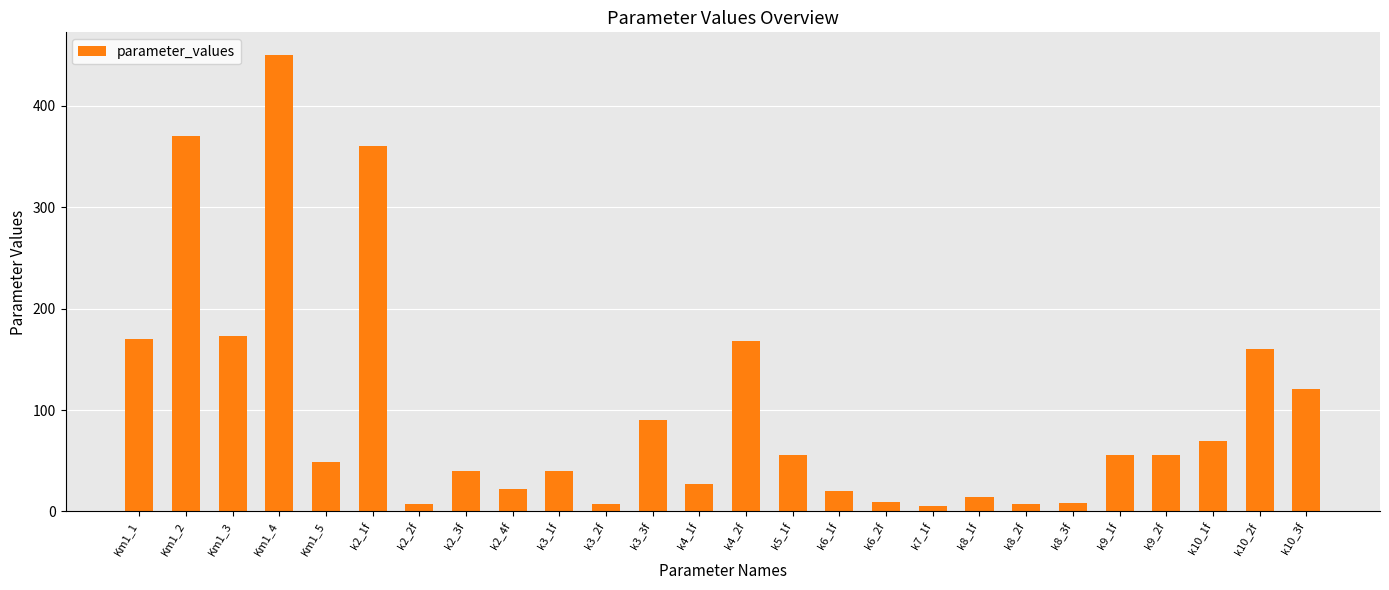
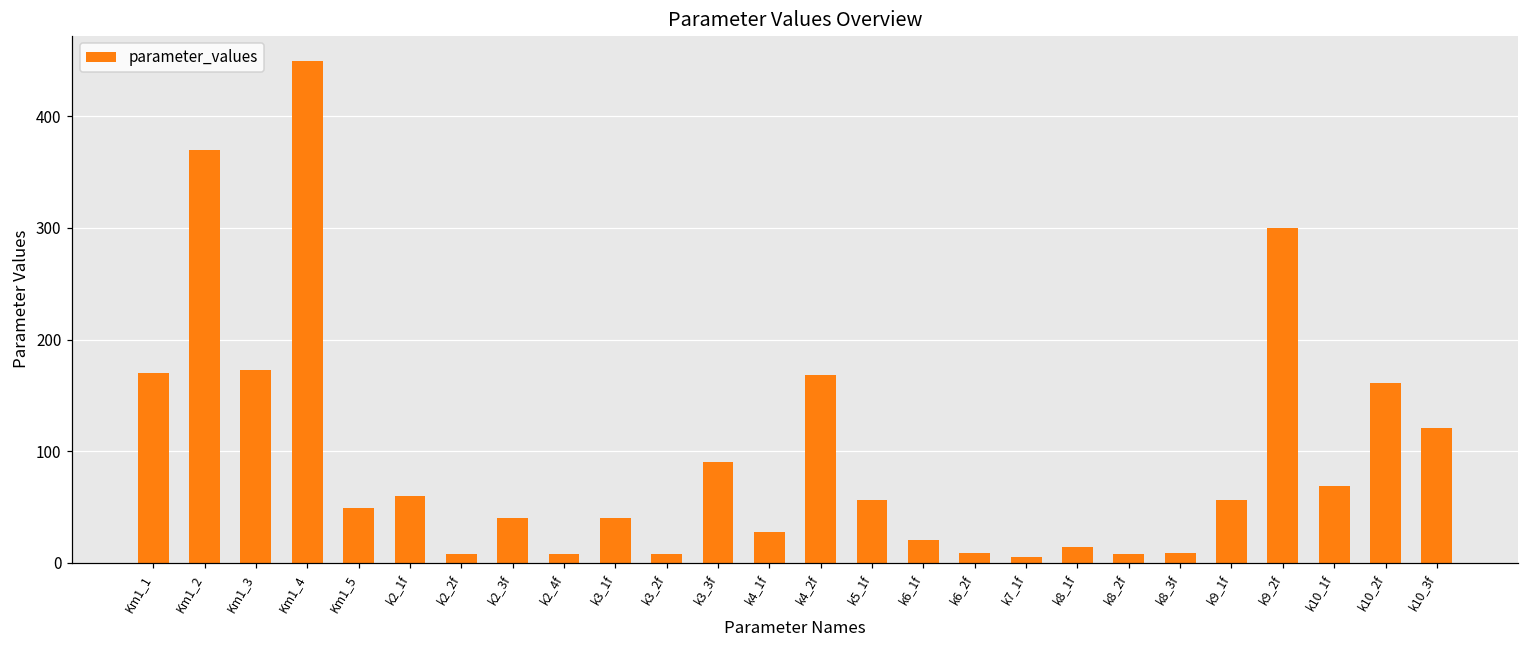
k2_1f: 360 -> 60
k2_4f: 22 -> 7
k9_2f: 56 -> 300
